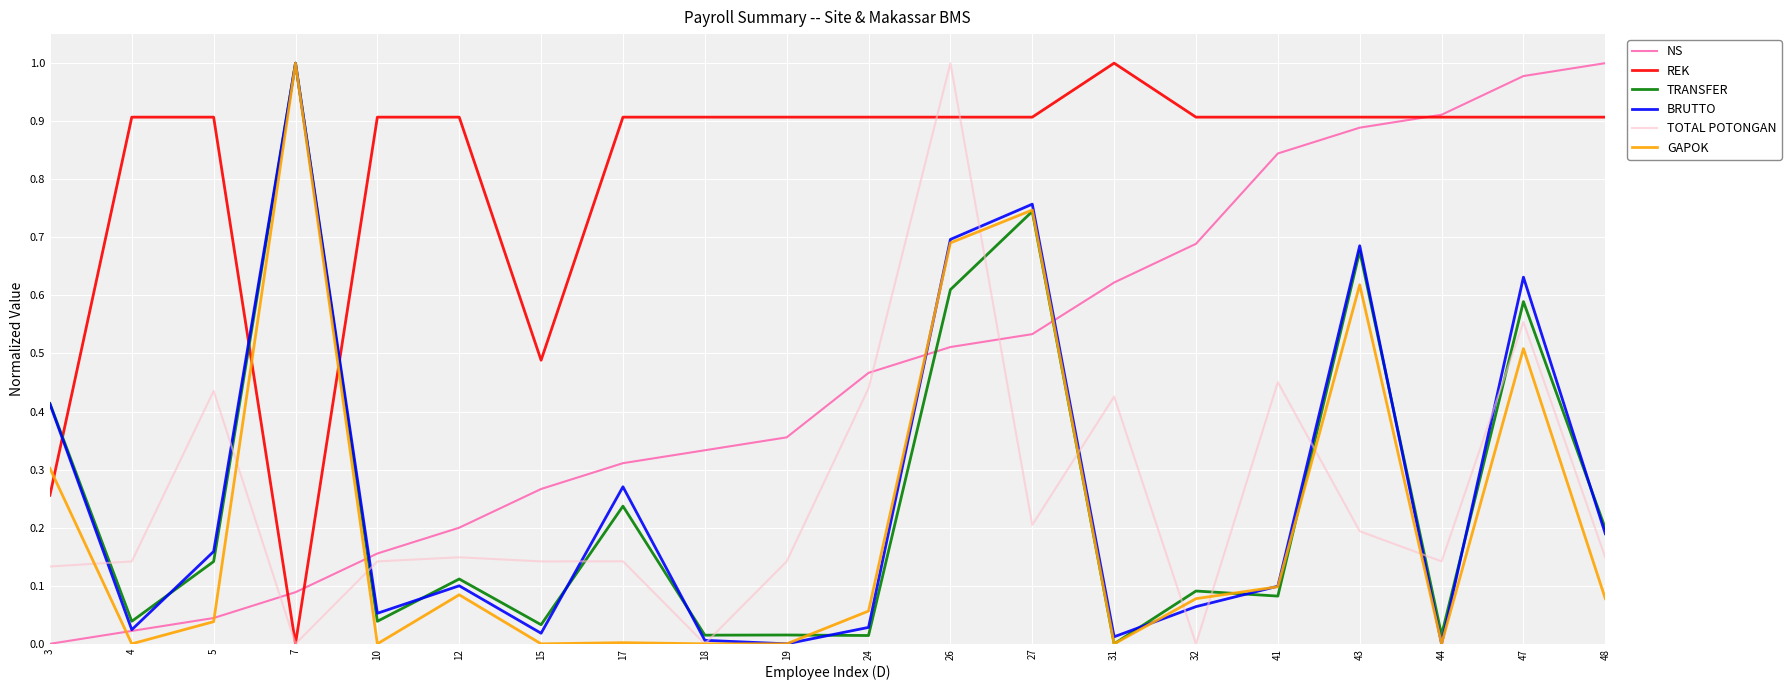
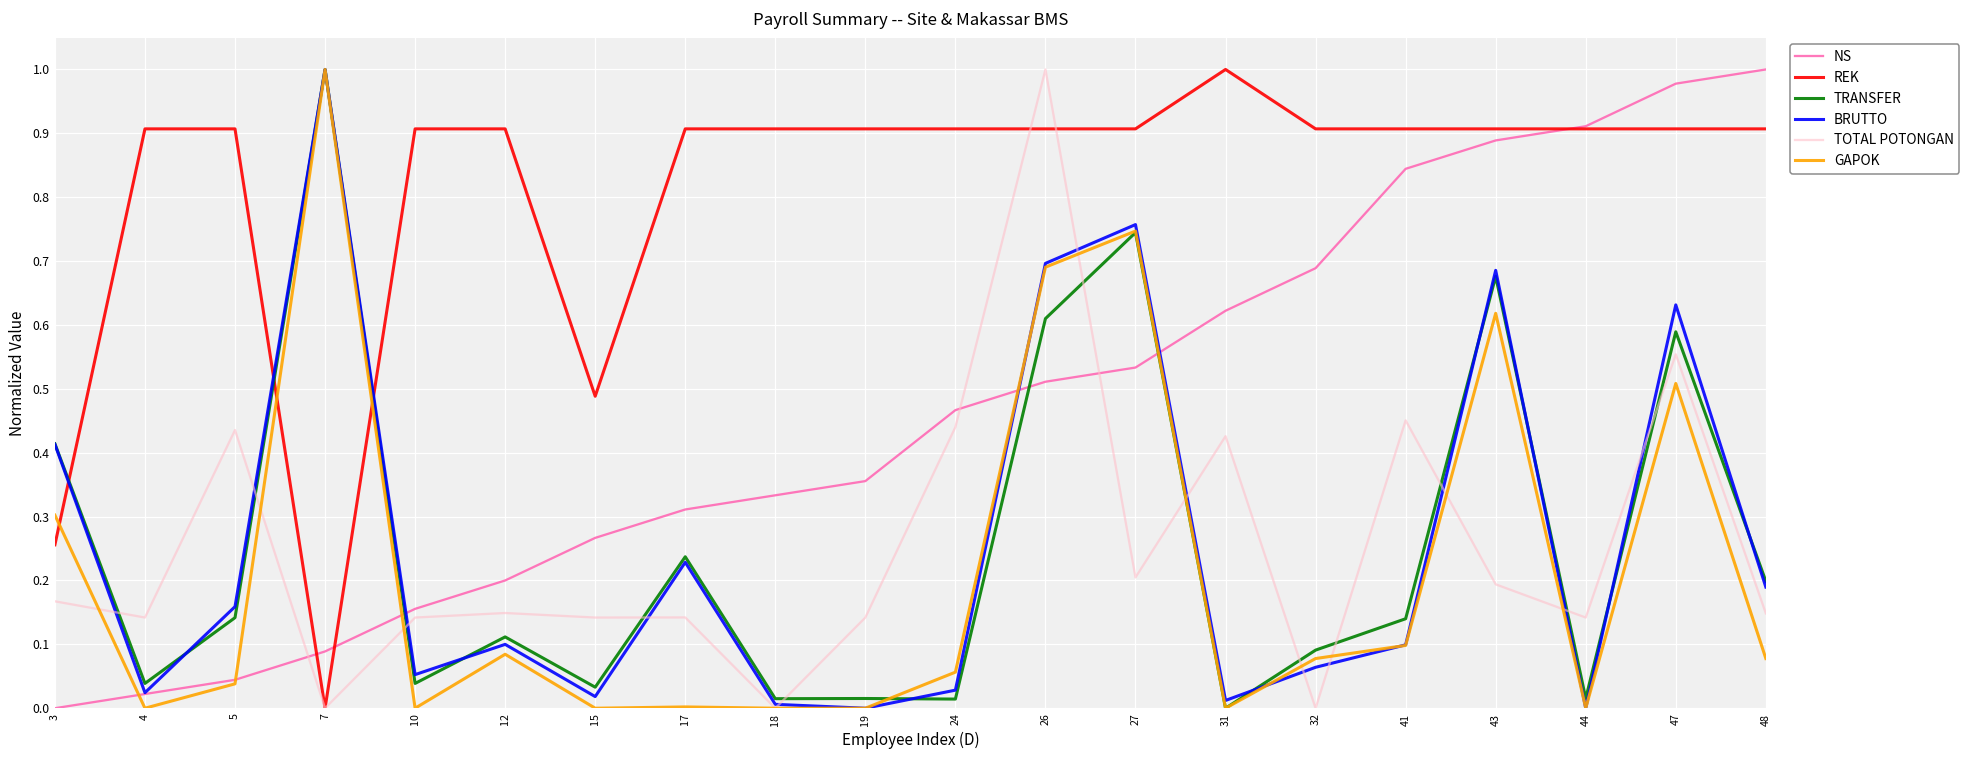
TOTAL POTONGAN, 3: 0.13 -> 0.17
BRUTTO, 17: 0.27 -> 0.23
TRANSFER, 41: 0.08 -> 0.14
